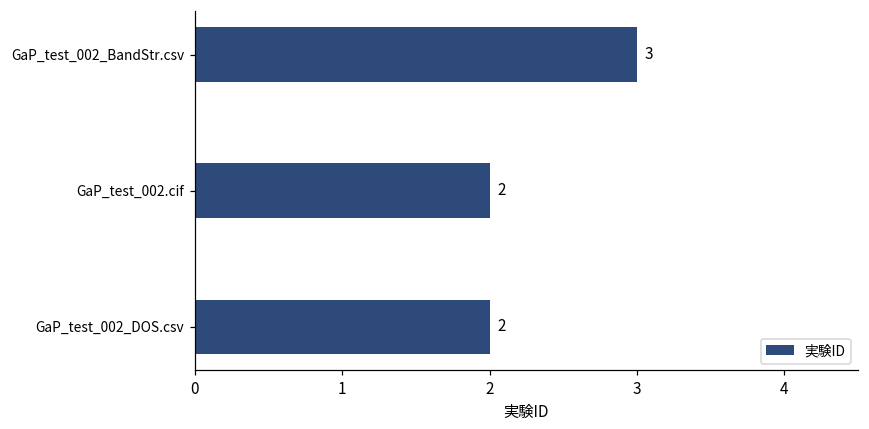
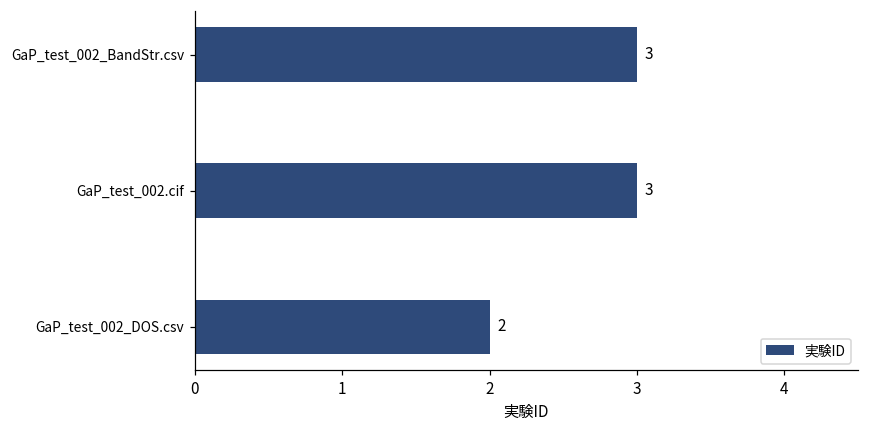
GaP_test_002.cif: 2 -> 3
